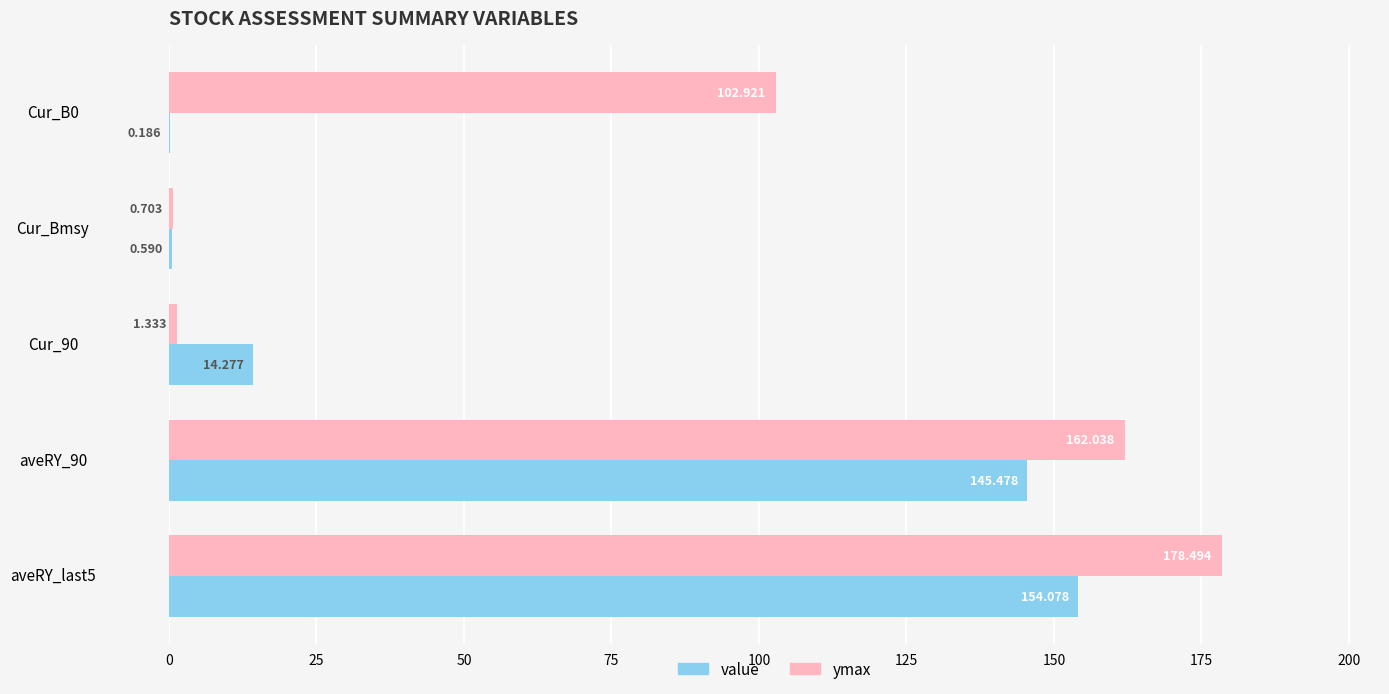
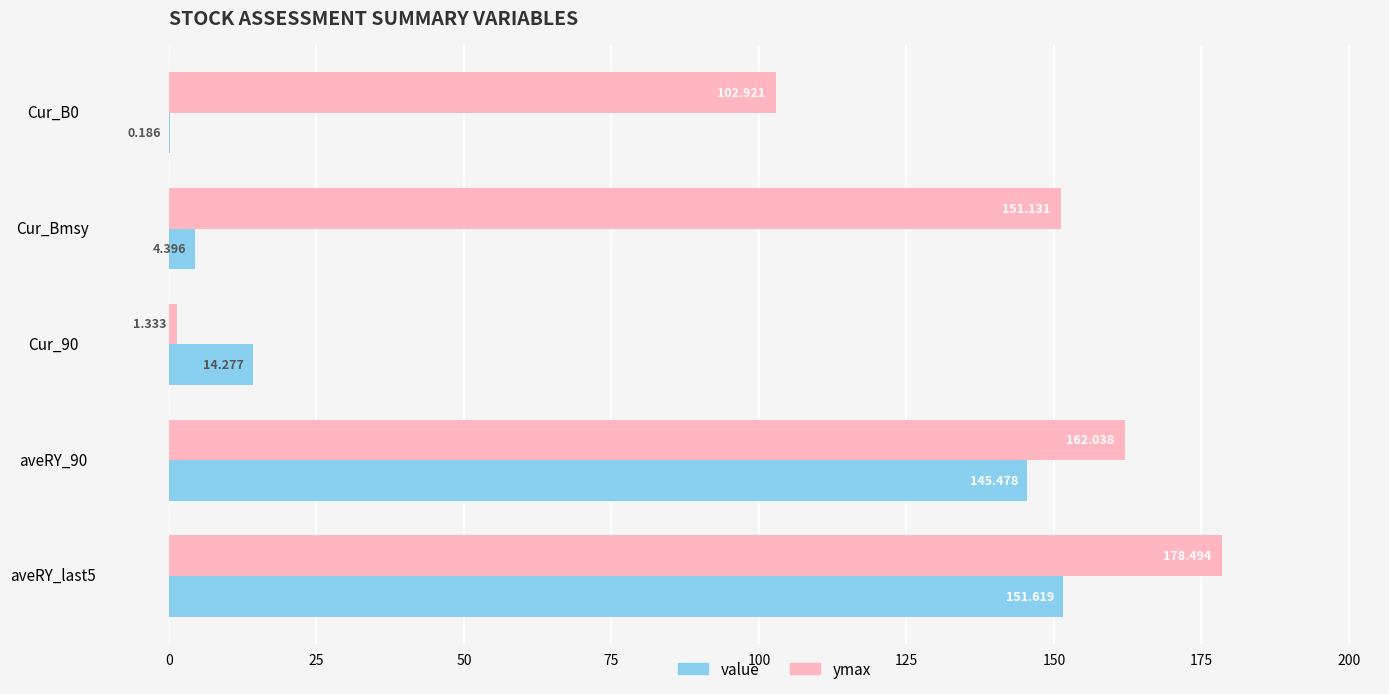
ymax, Cur_Bmsy: 0.703 -> 151.131
value, Cur_Bmsy: 0.590 -> 4.396
value, aveRY_last5: 154.078 -> 151.619
